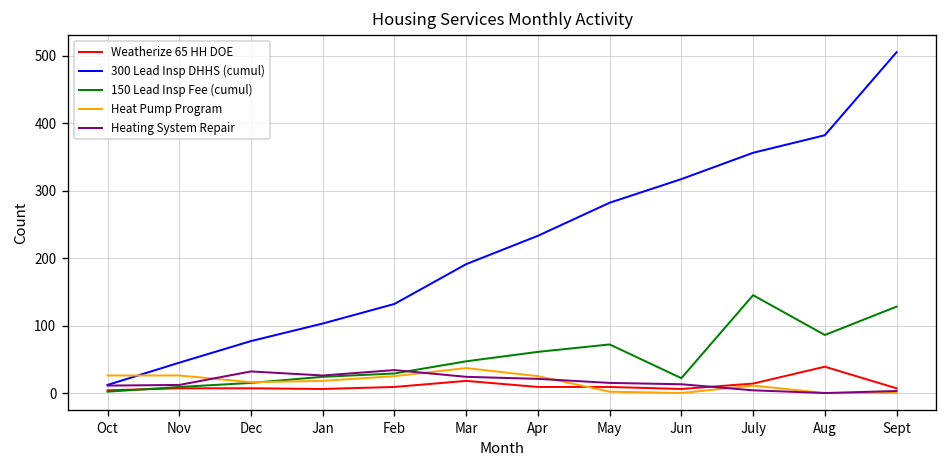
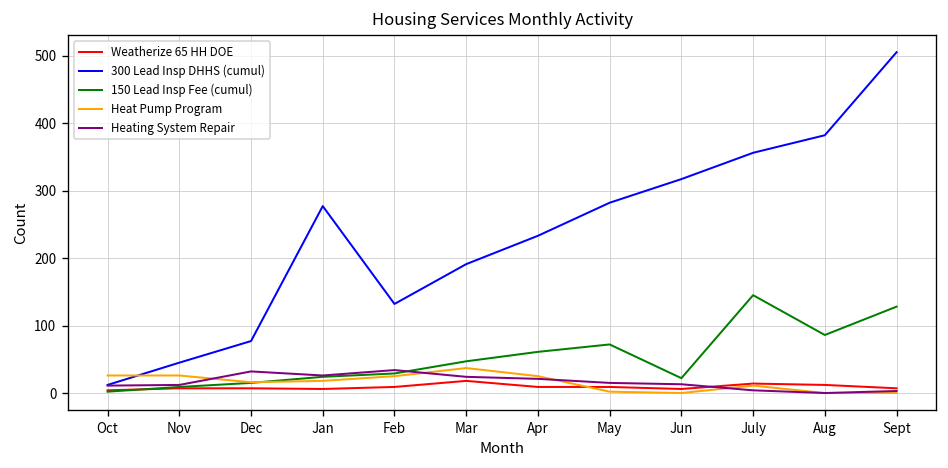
300 Lead Insp DHHS (cumul), Jan: 100 -> 280
Weatherize 65 HH DOE, Aug: 40 -> 10
